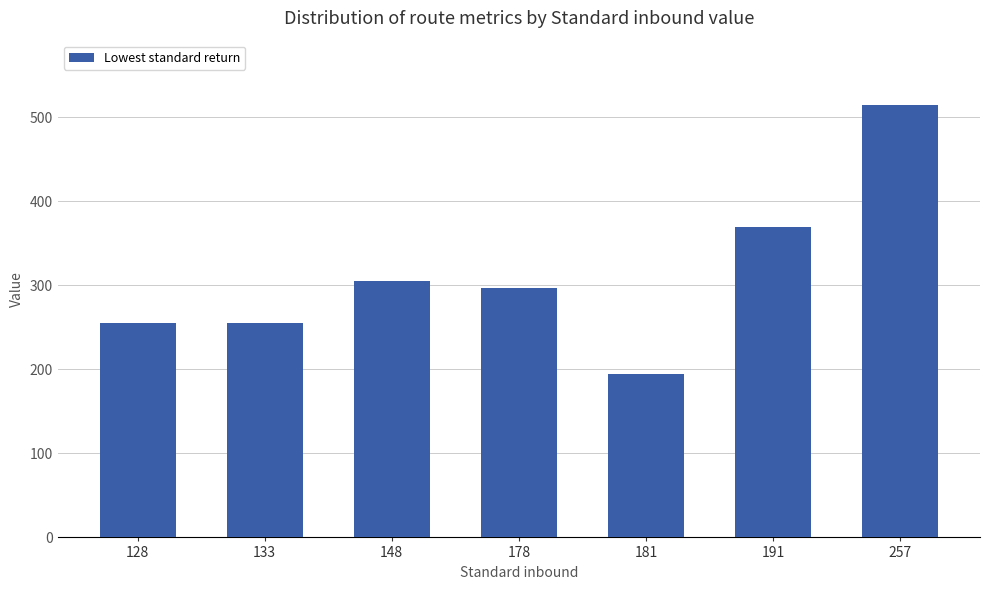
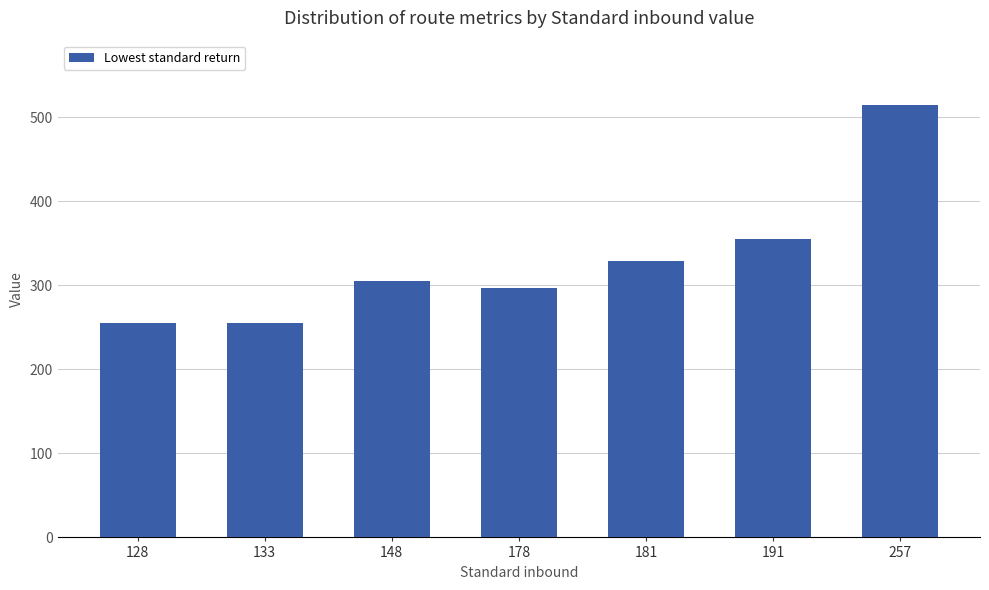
181: 190 -> 330
191: 370 -> 360
